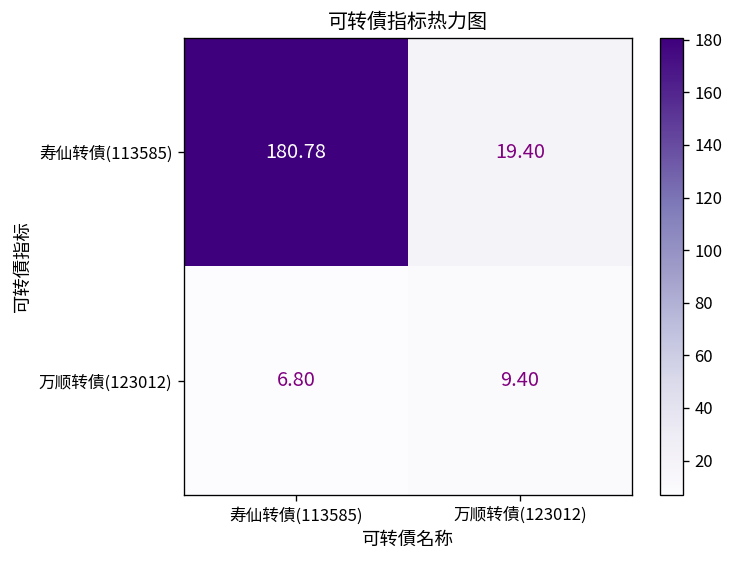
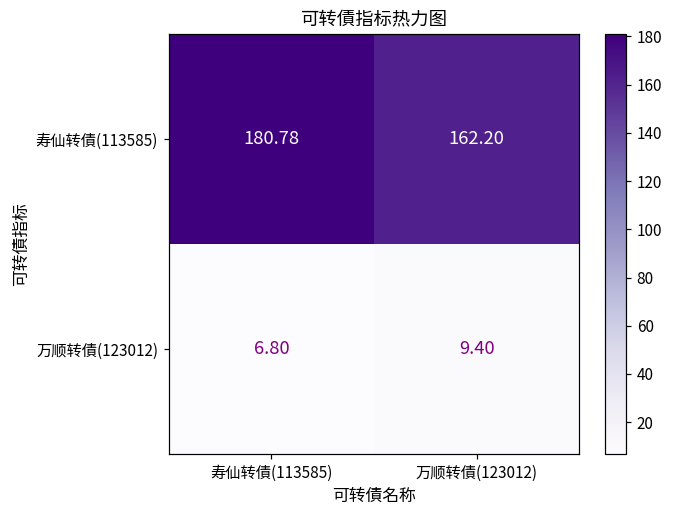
寿仙转債(113585), 万顺转債(123012): 19.40 -> 162.20
